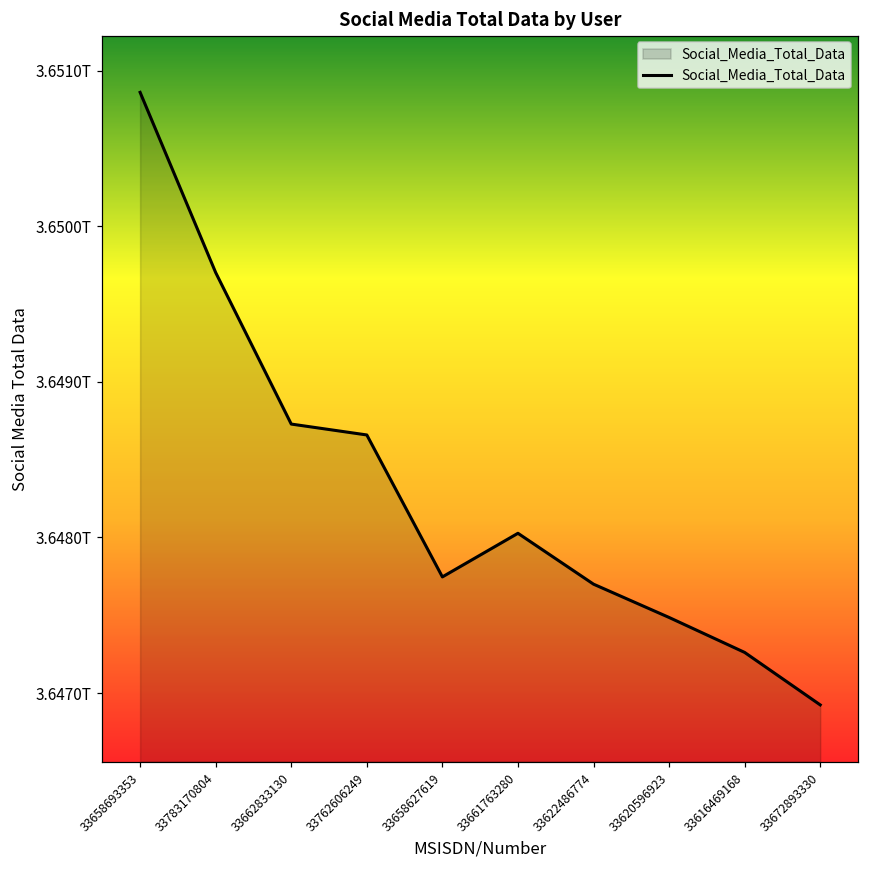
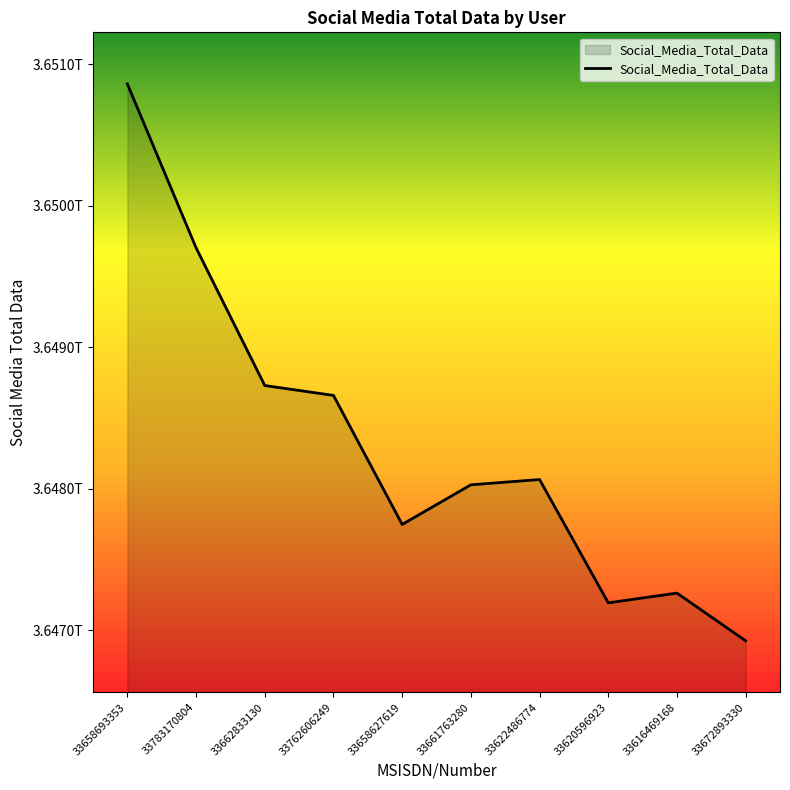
33622486774: 3.64770T -> 3.64806T
33620596923: 3.64749T -> 3.64719T
